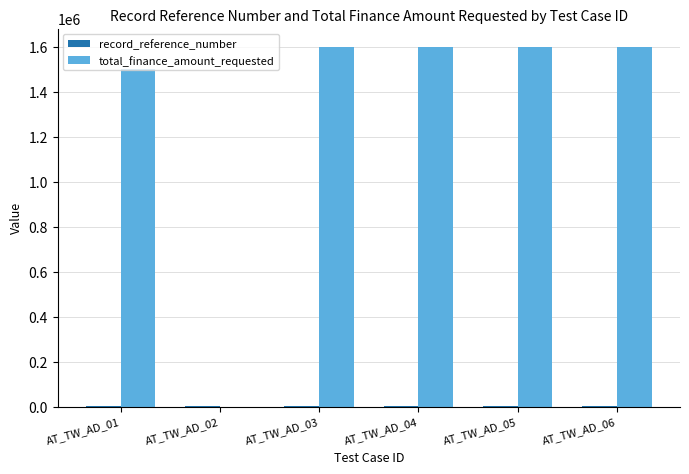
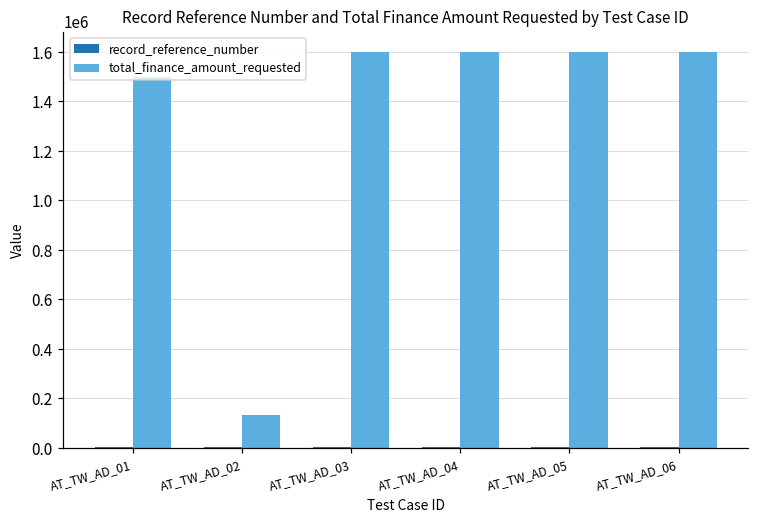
total_finance_amount_requested, AT_TW_AD_02: 0 -> 130000
